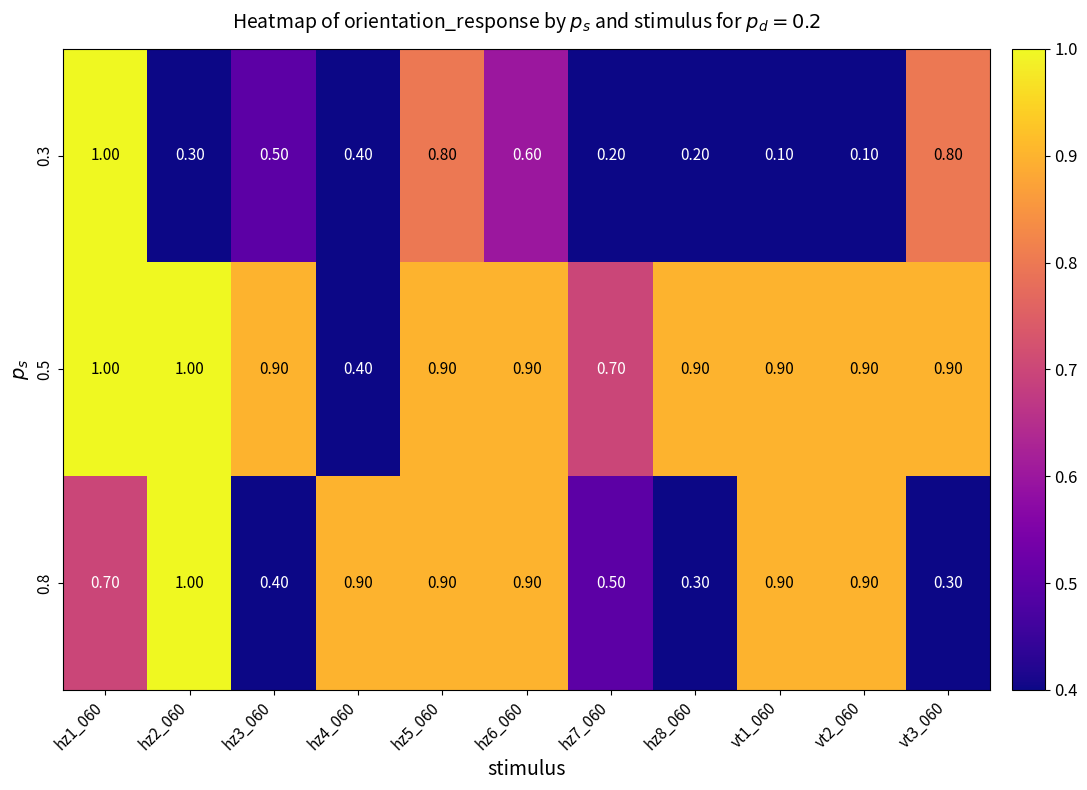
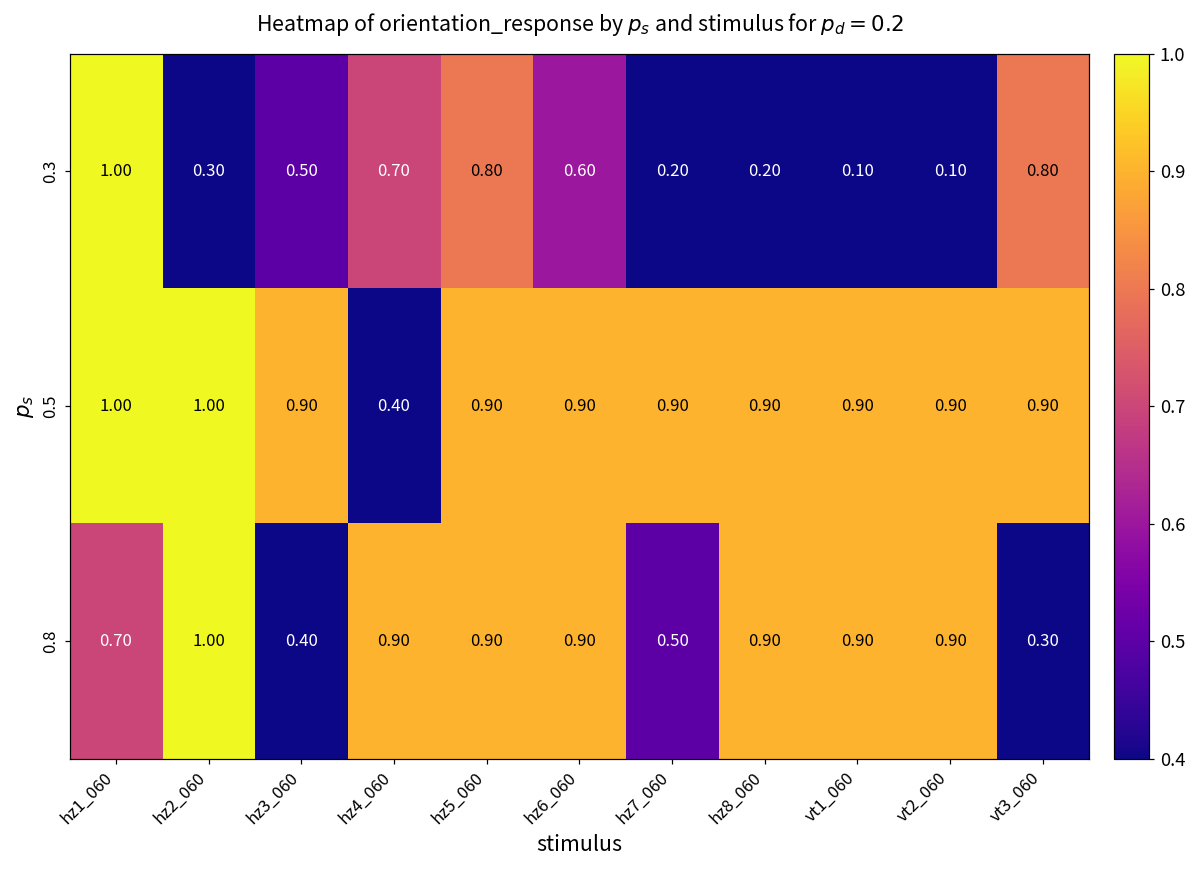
0.3, hz4_060: 0.40 -> 0.70
0.5, hz7_060: 0.70 -> 0.90
0.8, hz8_060: 0.30 -> 0.90
